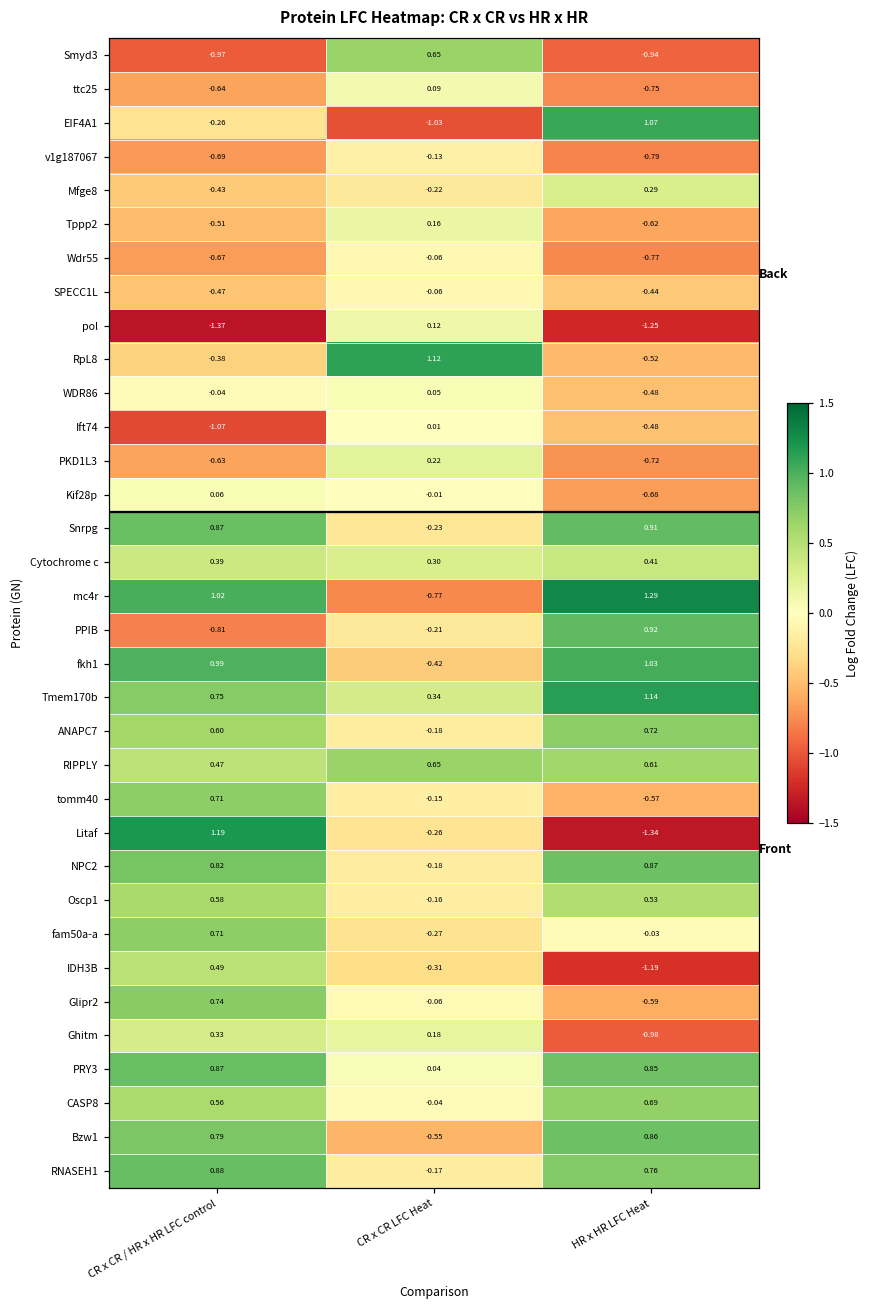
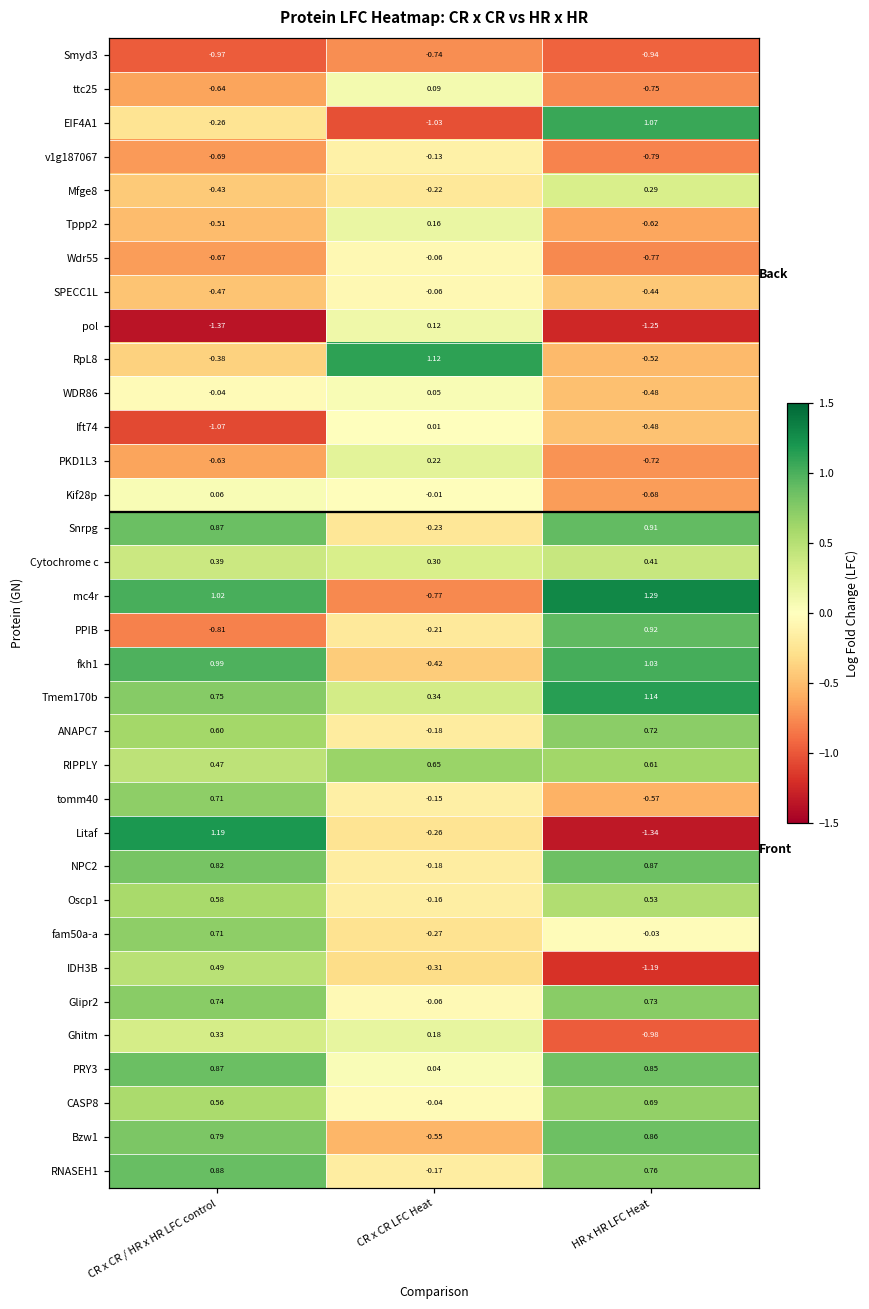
Smyd3, CR x CR LFC Heat: 0.65 -> -0.74
Glipr2, HR x HR LFC Heat: -0.59 -> 0.73
